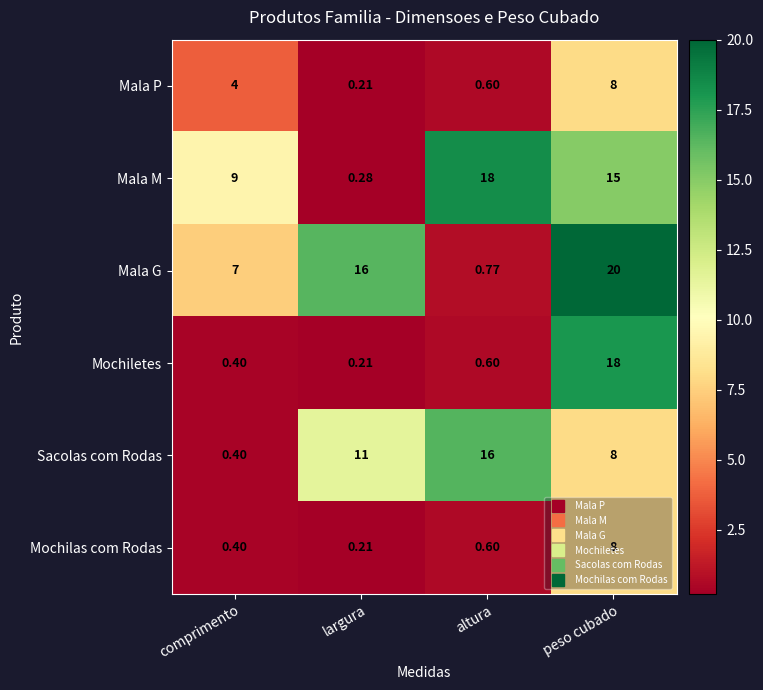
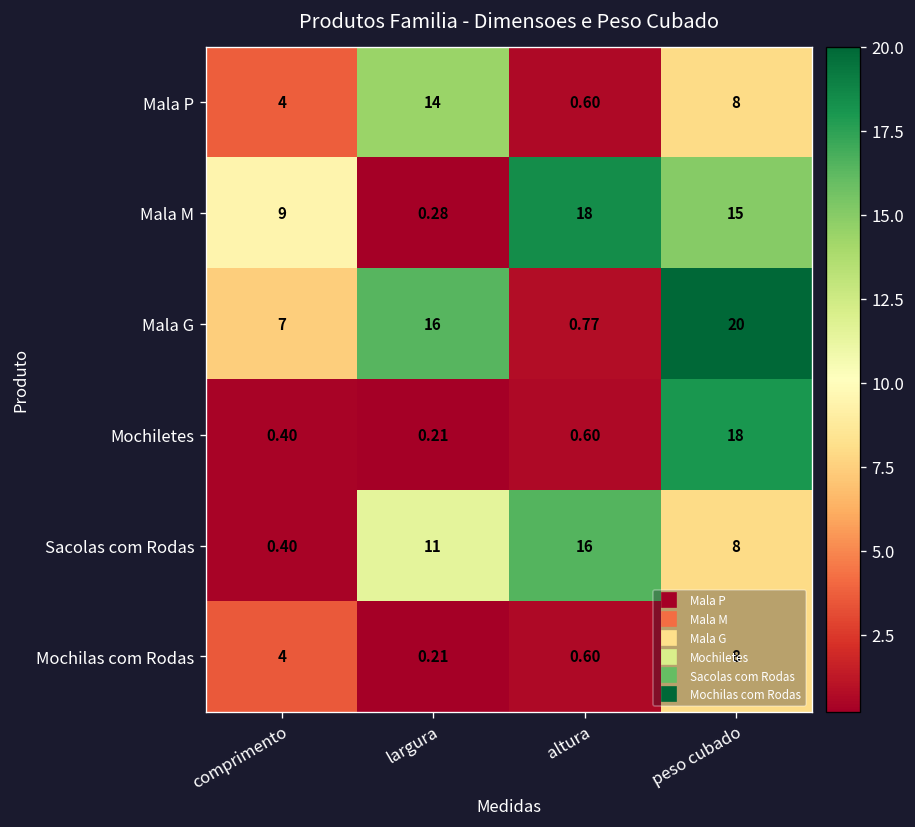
Mala P, largura: 0.21 -> 14
Mochilas com Rodas, comprimento: 0.40 -> 4
